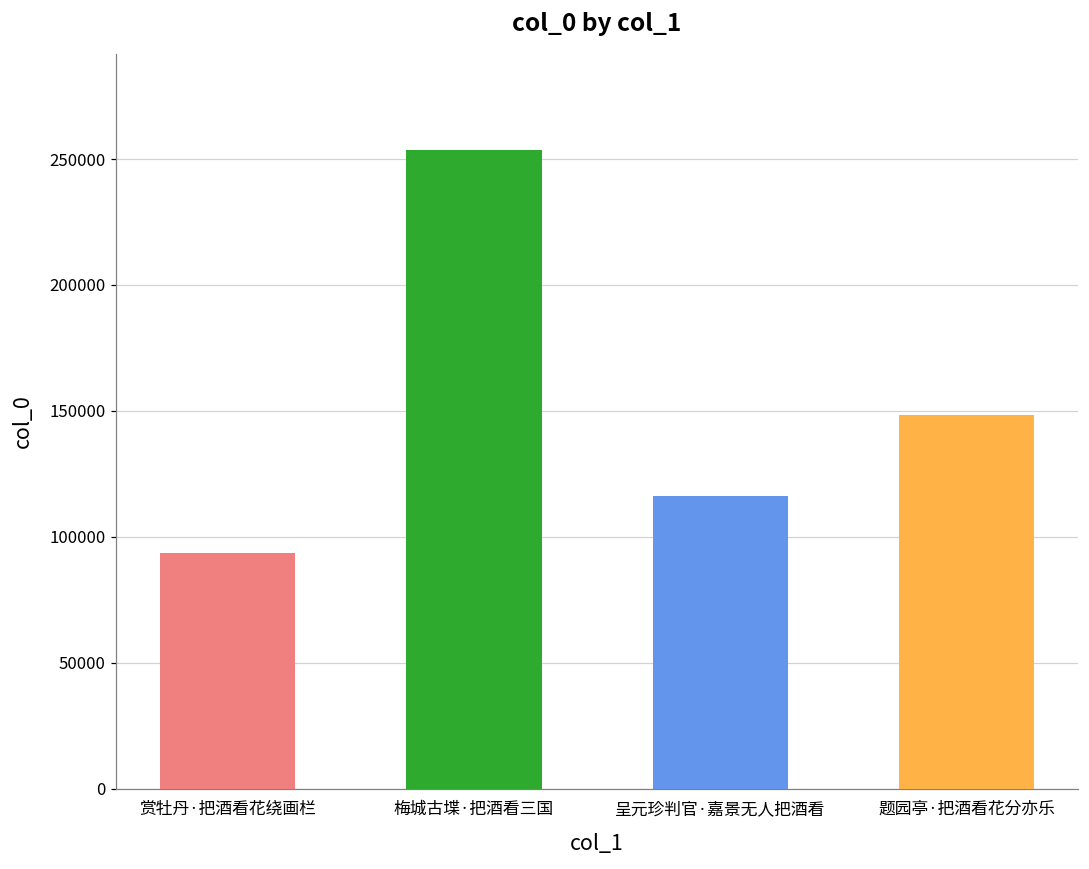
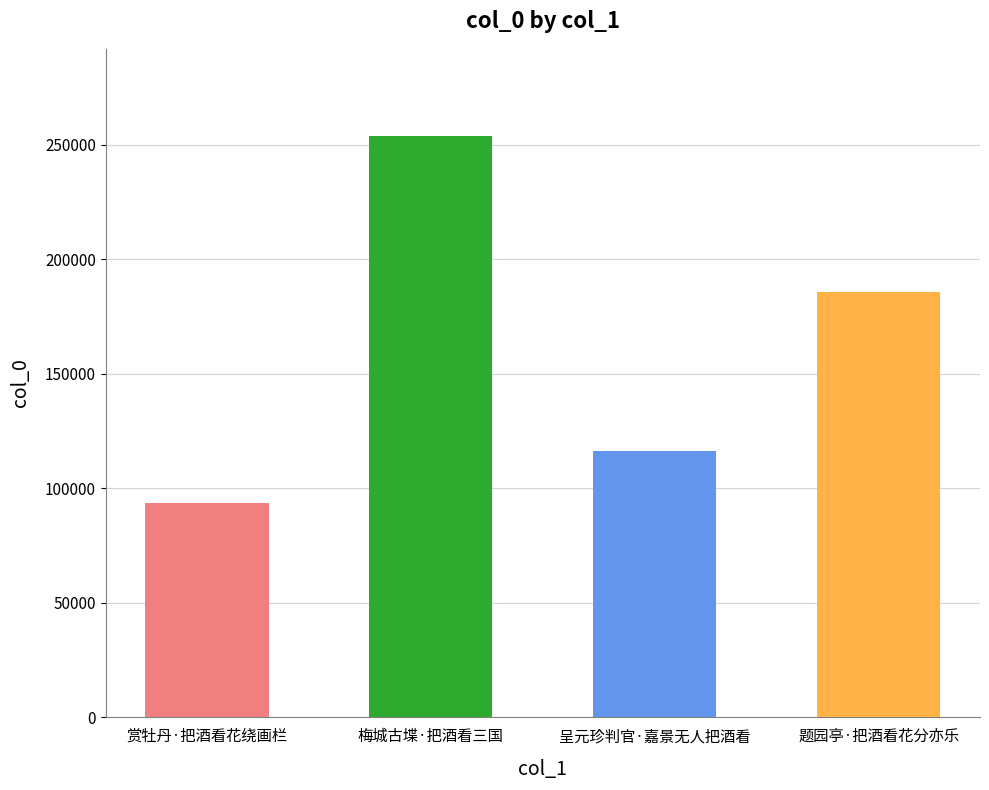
题园亭·把酒看花分亦乐: 148000 -> 185000
